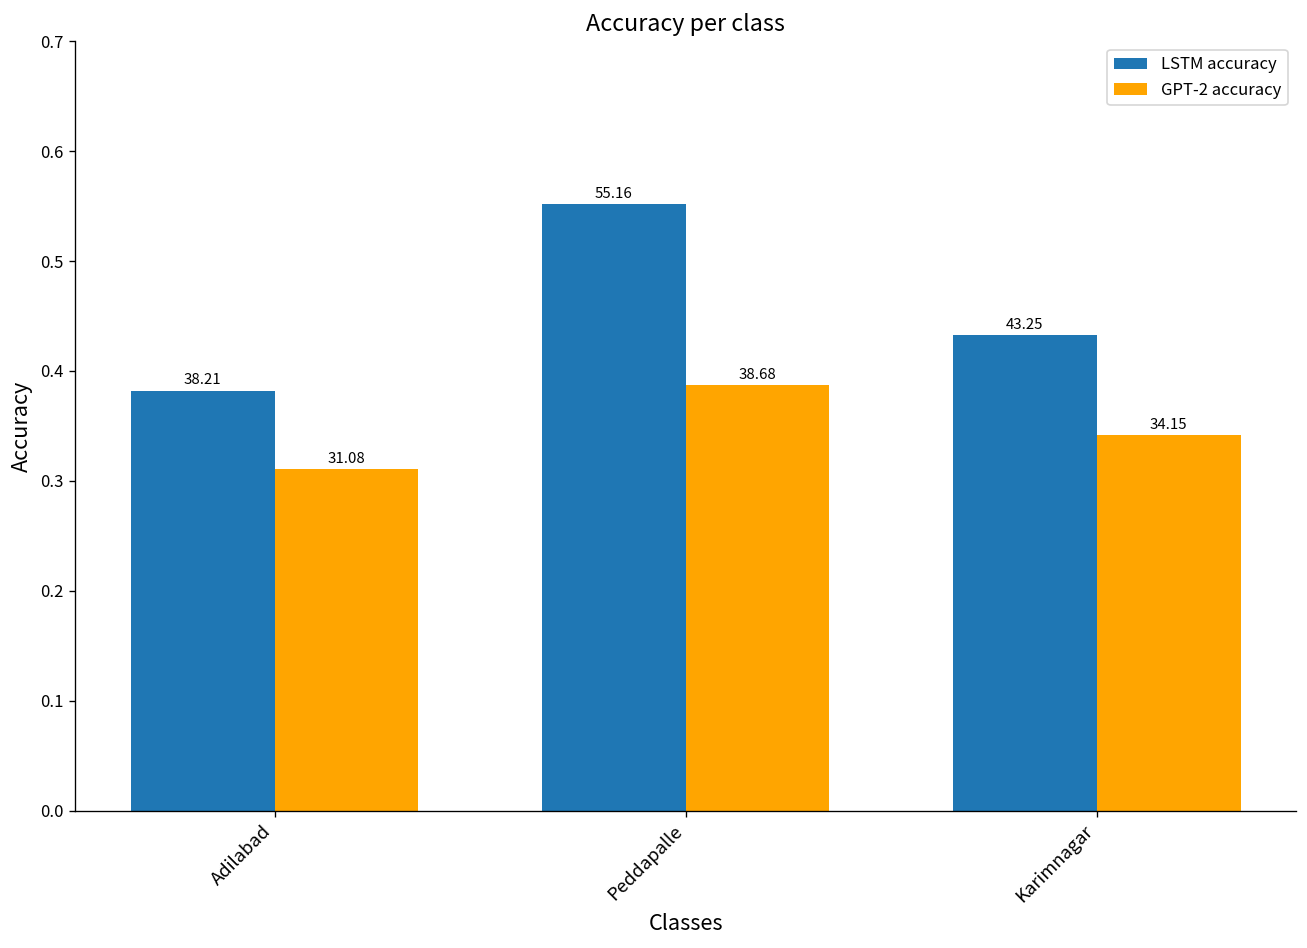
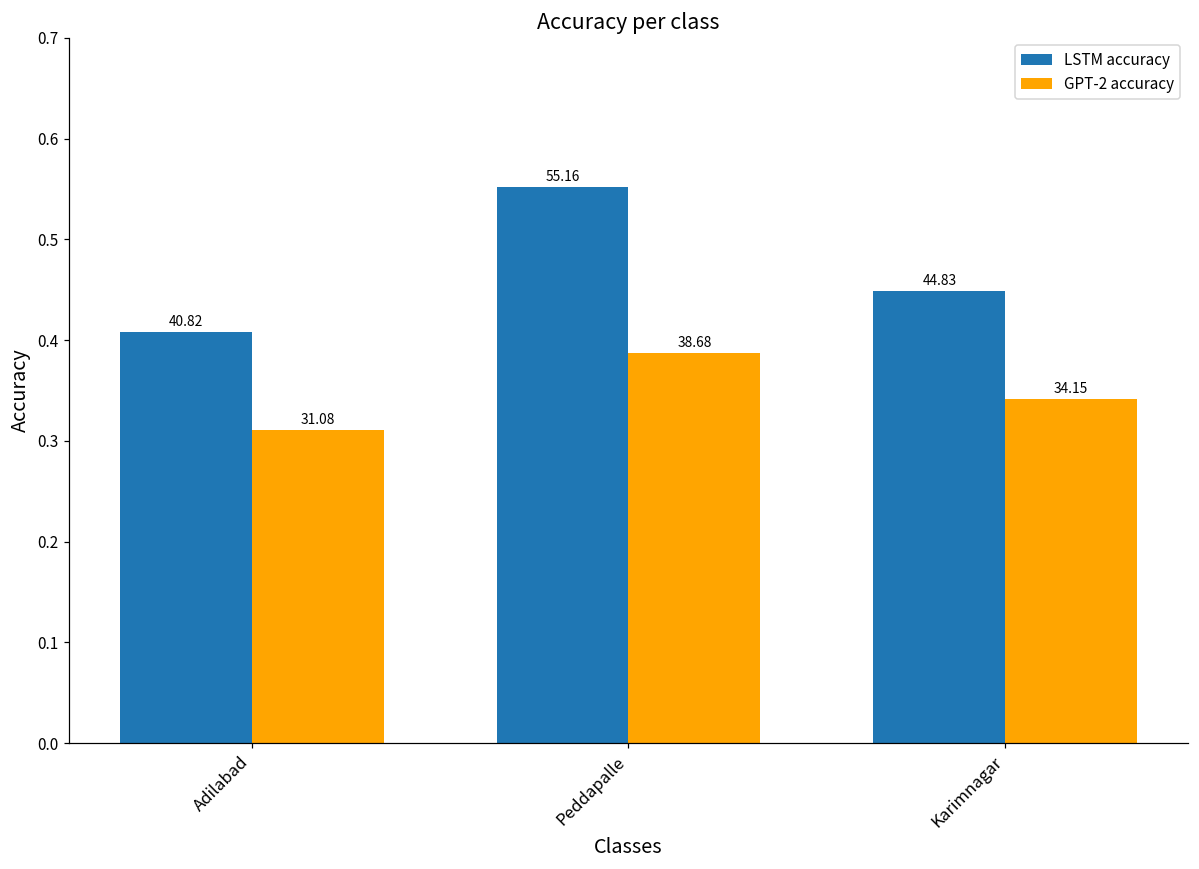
LSTM accuracy, Adilabad: 38.21 -> 40.82
LSTM accuracy, Karimnagar: 43.25 -> 44.83
